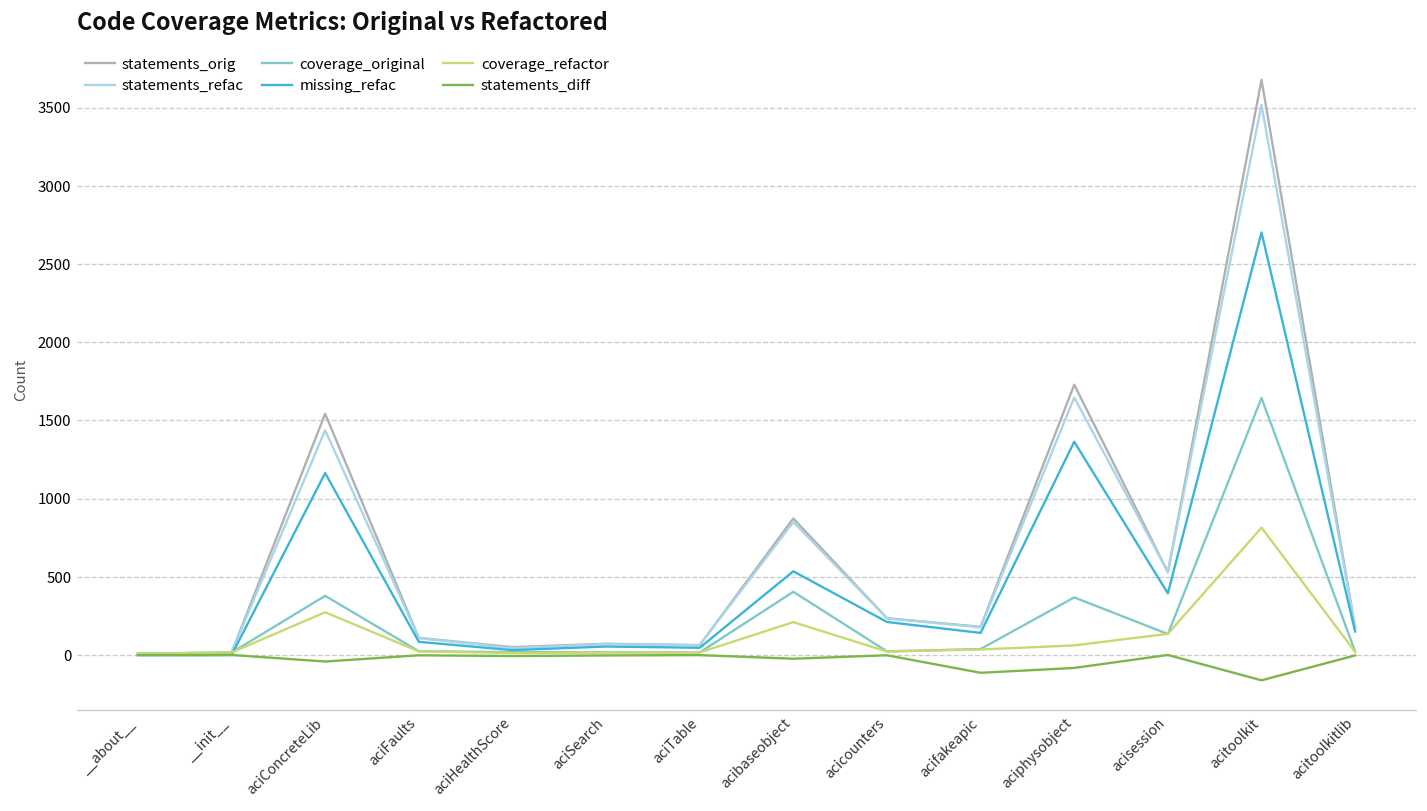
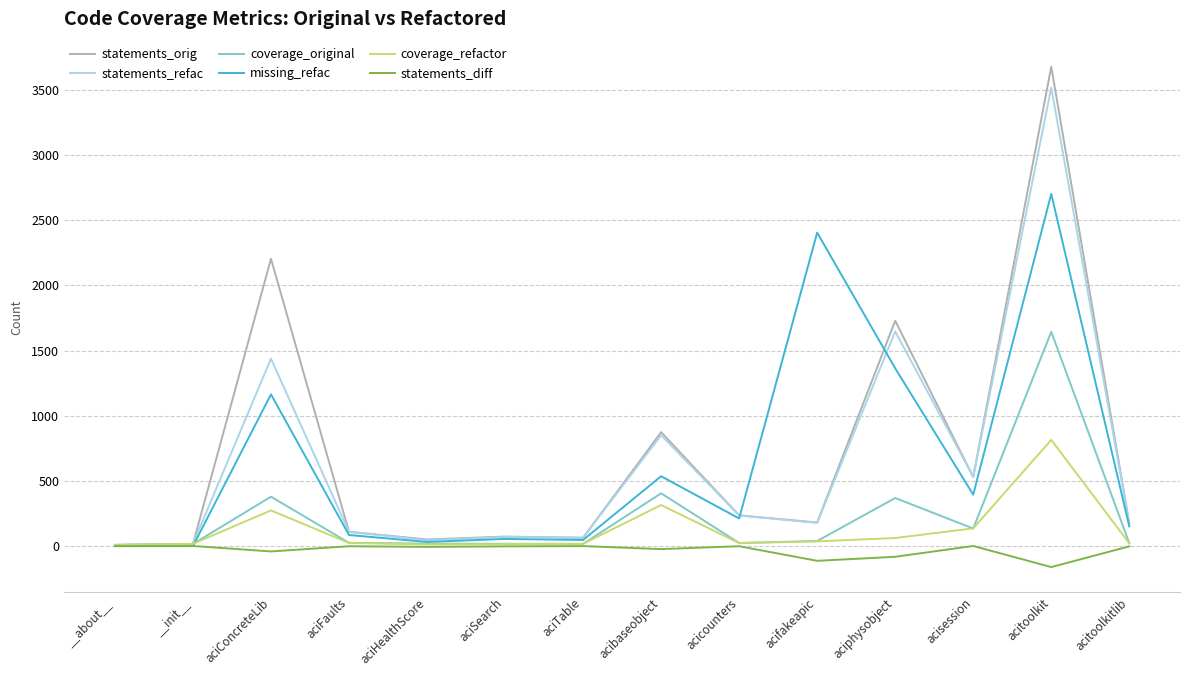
statements_orig, aciConcreteLib: 1540 -> 2200
coverage_refactor, acibaseobject: 210 -> 320
missing_refac, acifakeapic: 140 -> 2410
